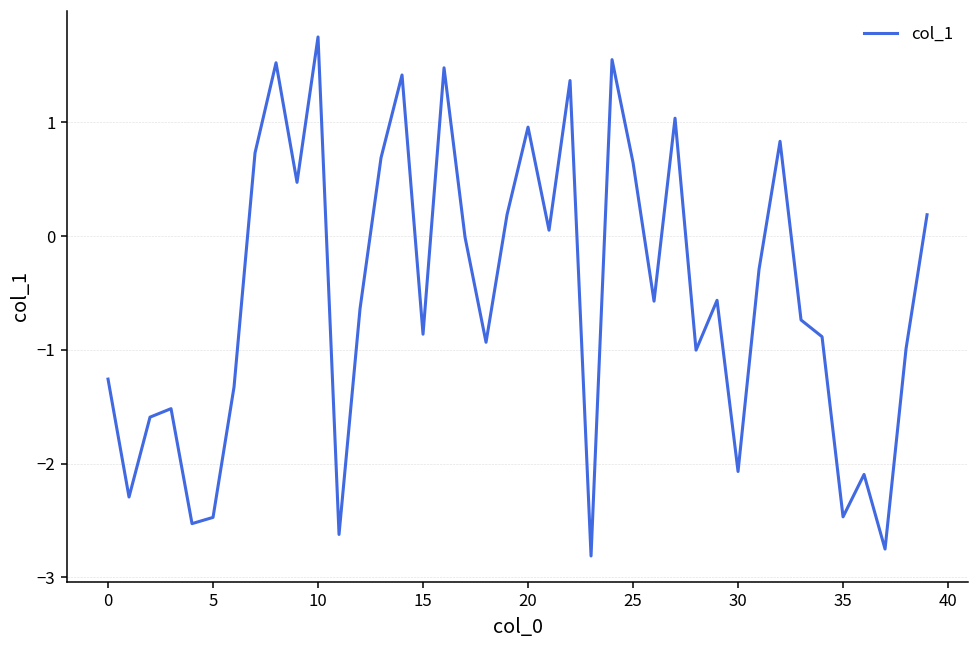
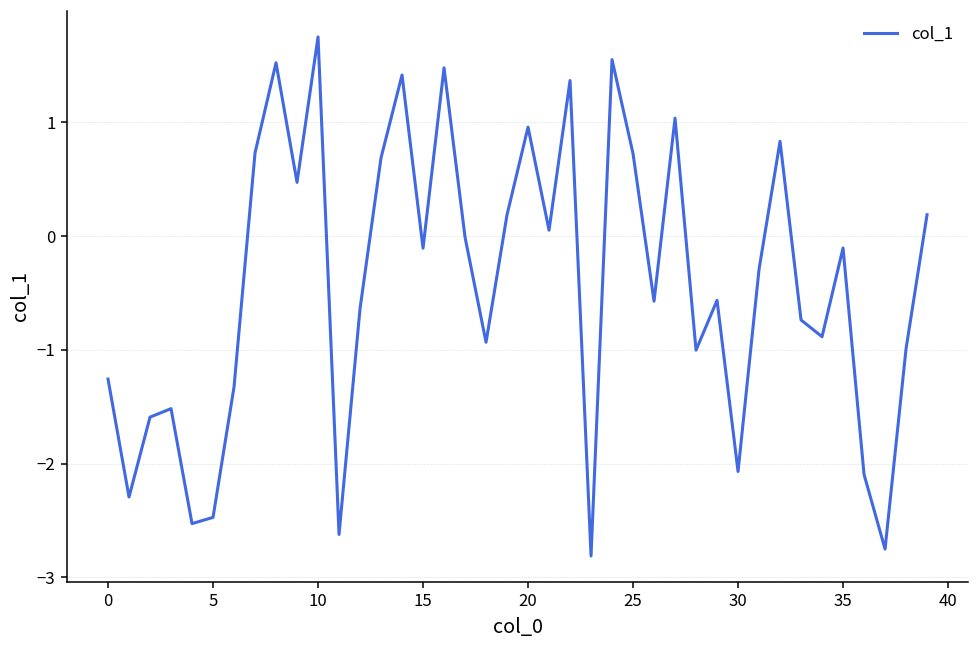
15: -0.86 -> -0.11
25: 0.65 -> 0.73
35: -2.47 -> -0.10
